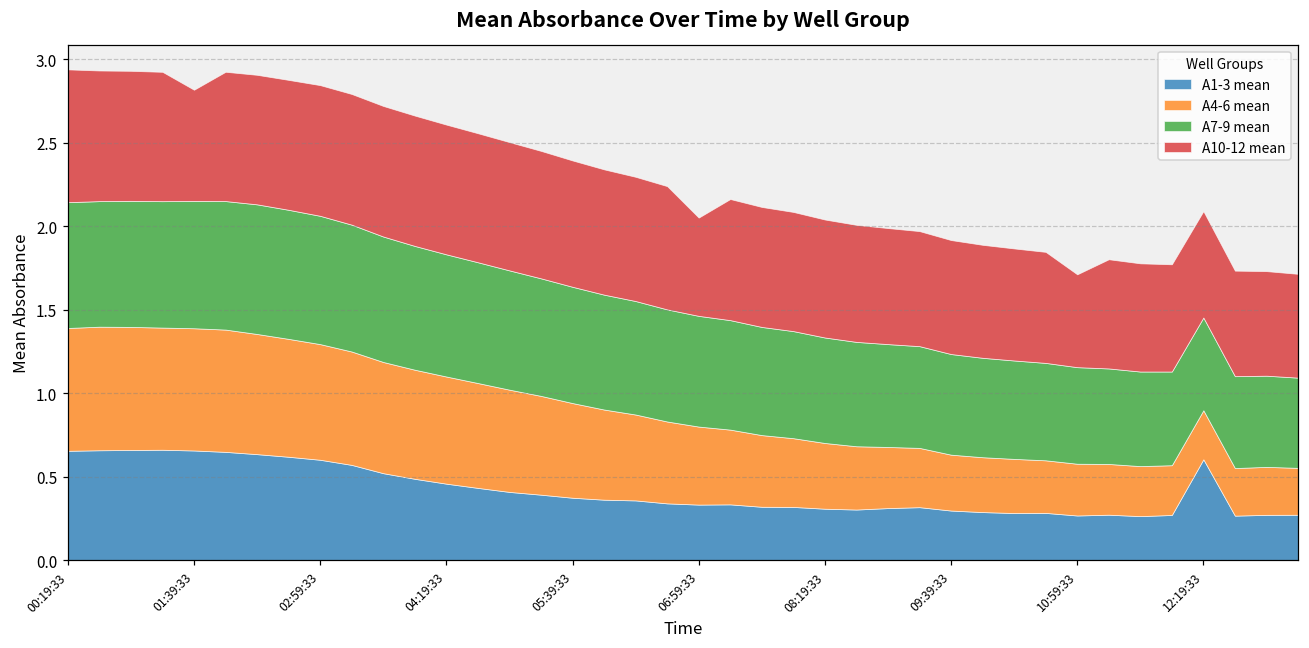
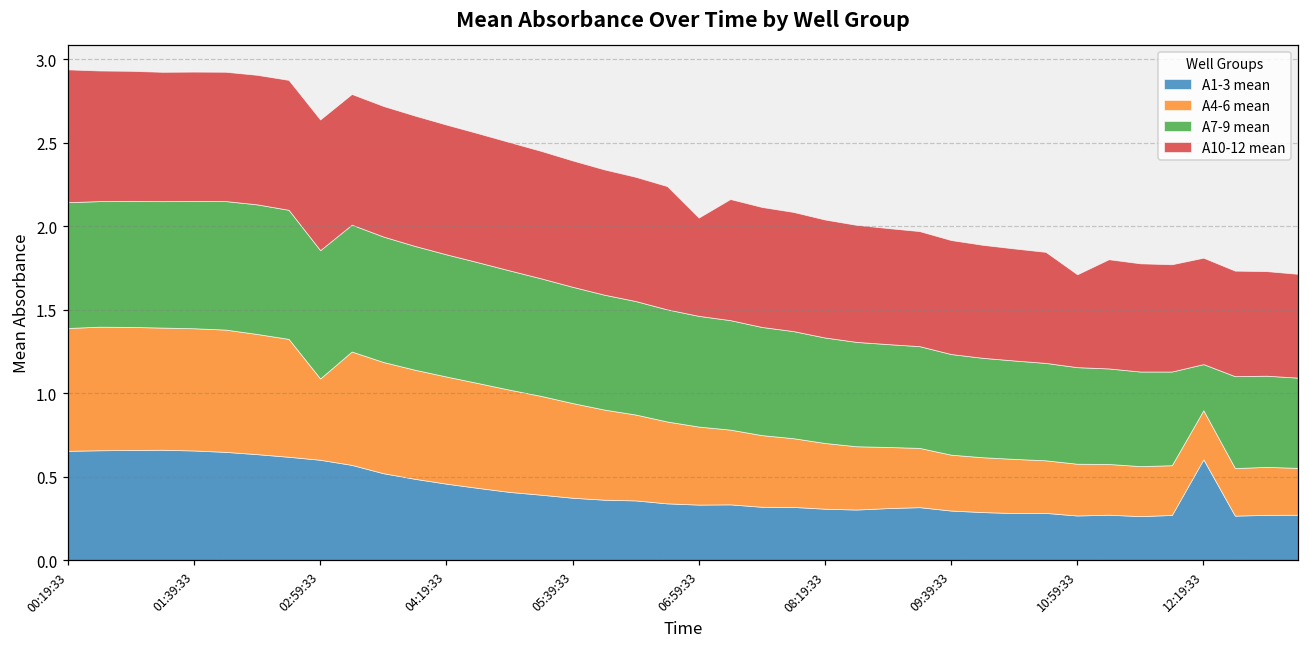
A10-12 mean, 01:39:33: 0.67 -> 0.77
A4-6 mean, 02:59:33: 0.69 -> 0.49
A7-9 mean, 12:19:33: 0.56 -> 0.28
